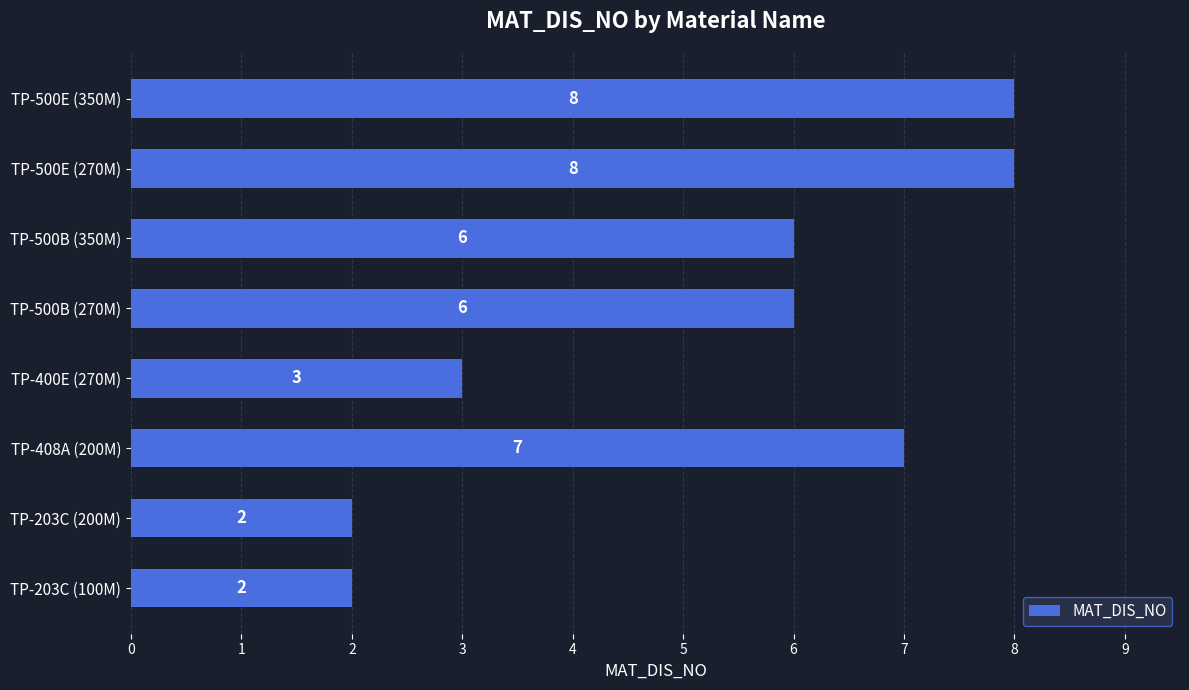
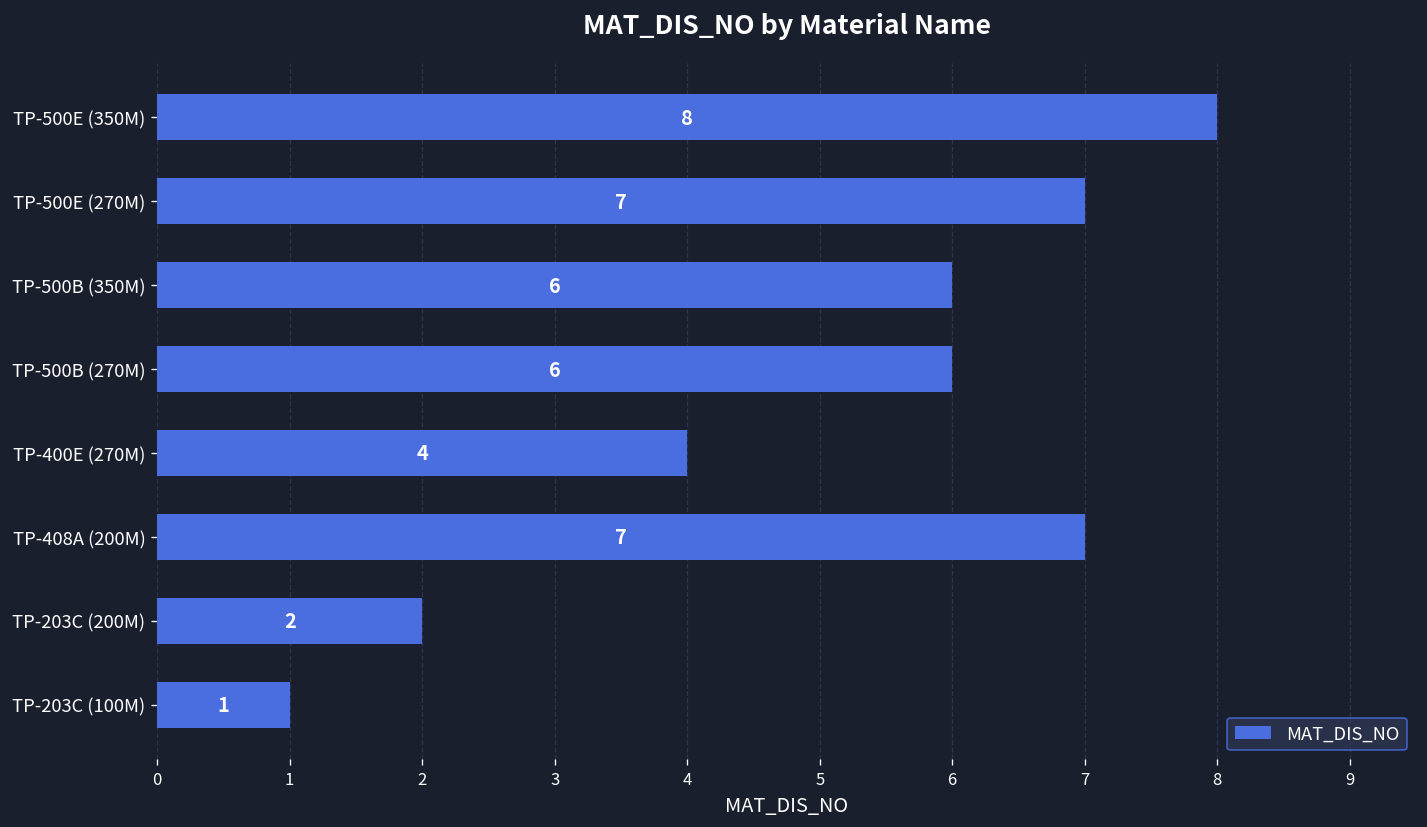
TP-500E (270M): 8 -> 7
TP-400E (270M): 3 -> 4
TP-203C (100M): 2 -> 1
